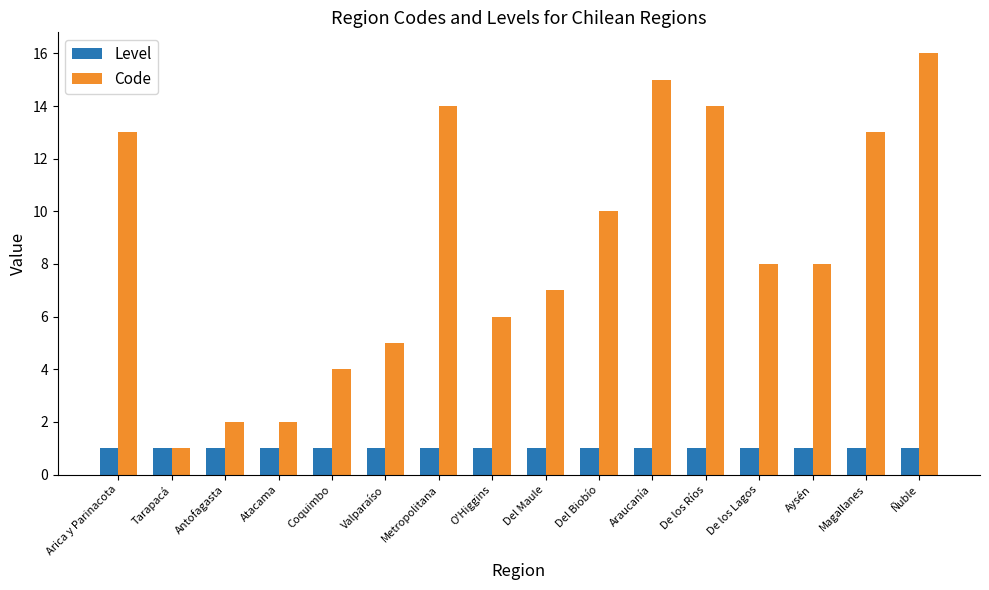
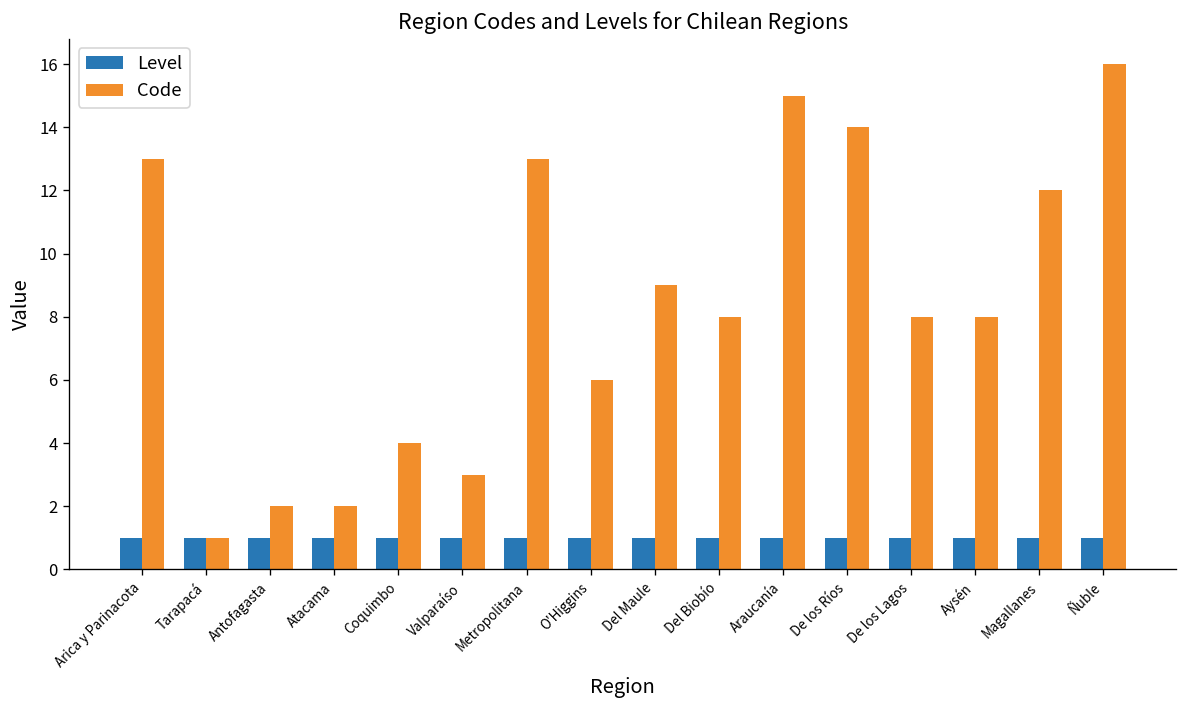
Code, Valparaíso: 5 -> 3
Code, Metropolitana: 14 -> 13
Code, Del Maule: 7 -> 9
Code, Del Biobío: 10 -> 8
Code, Magallanes: 13 -> 12
